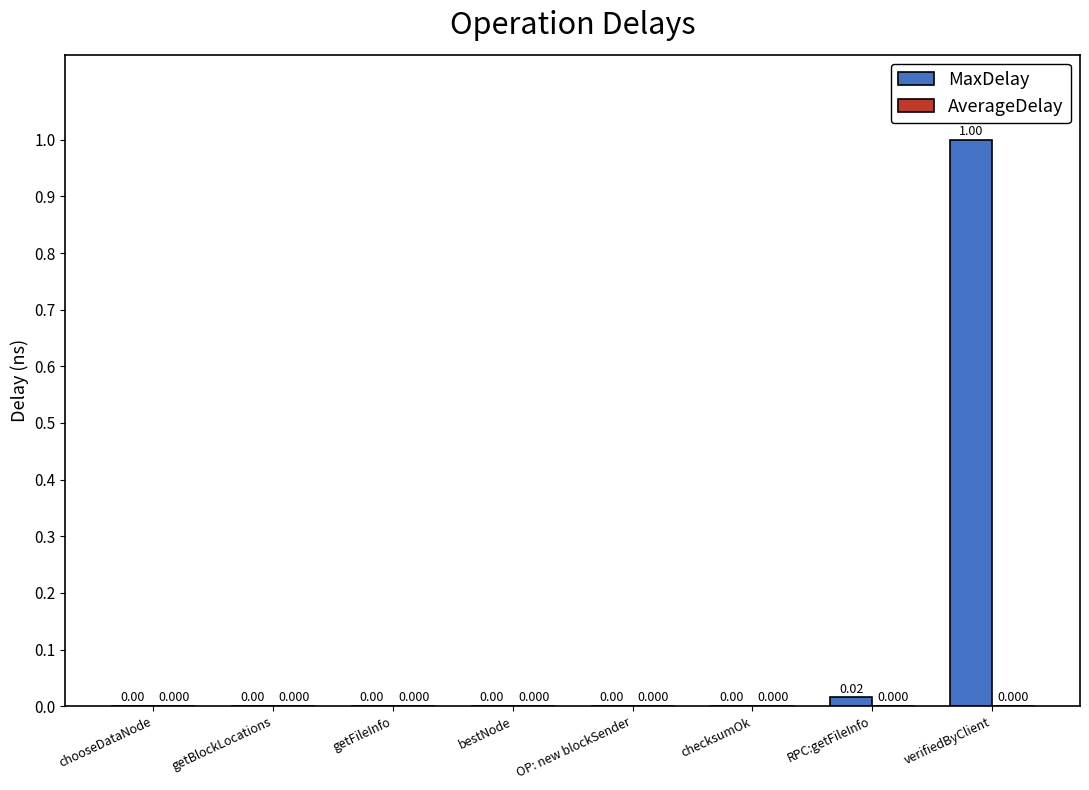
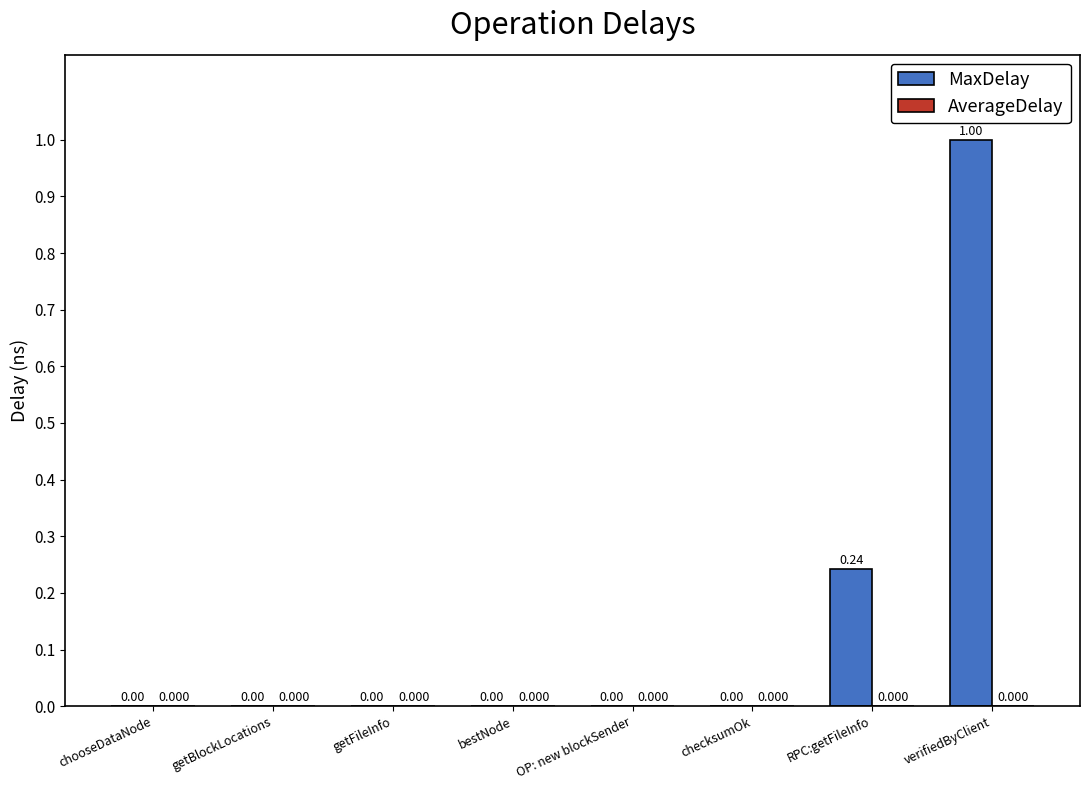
MaxDelay, RPC:getFileInfo: 0.02 -> 0.24
